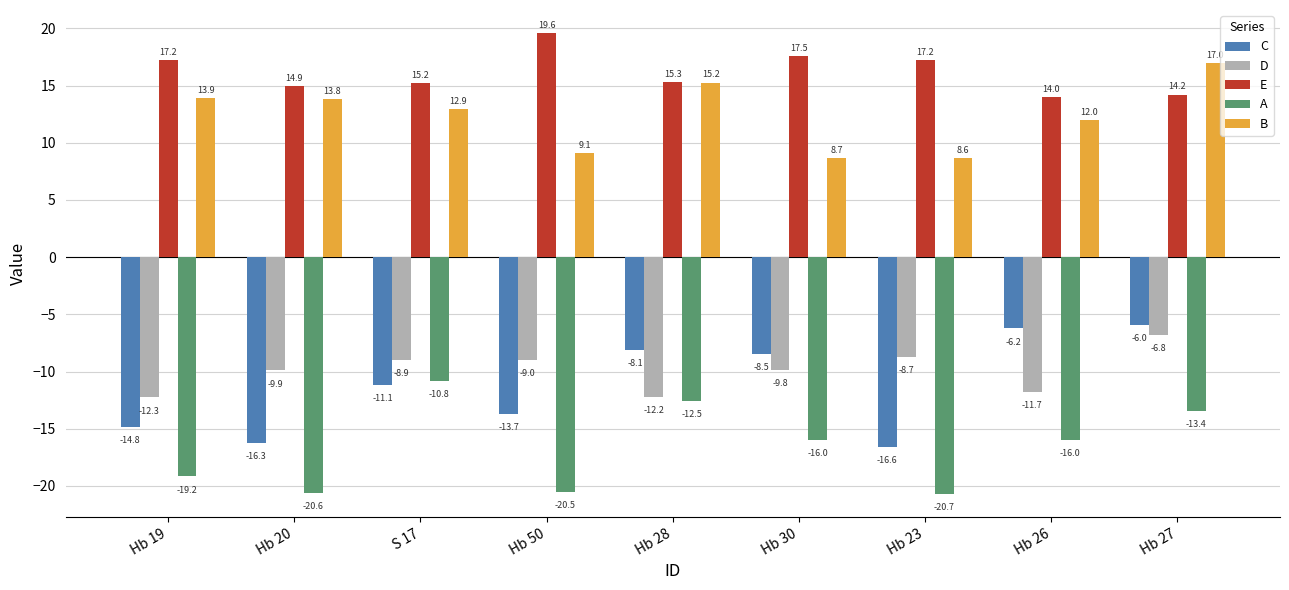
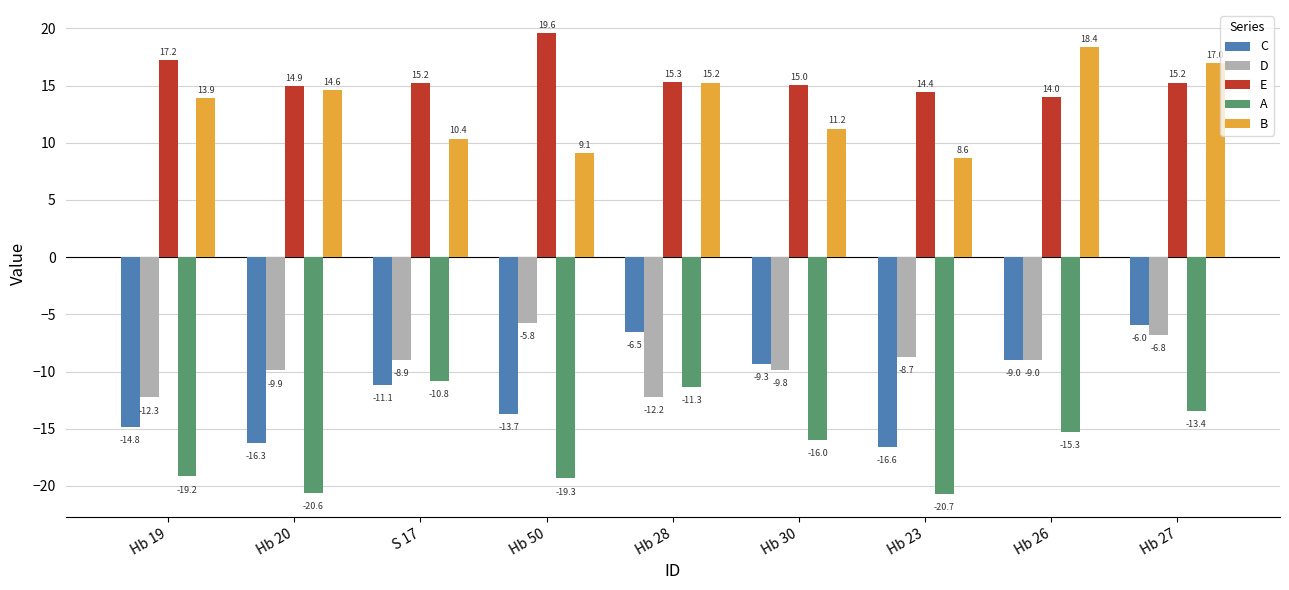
B, Hb 20: 13.8 -> 14.6
B, S 17: 12.9 -> 10.4
D, Hb 50: -9.0 -> -5.8
A, Hb 50: -20.5 -> -19.3
C, Hb 28: -8.1 -> -6.5
A, Hb 28: -12.5 -> -11.3
C, Hb 30: -8.5 -> -9.3
E, Hb 30: 17.5 -> 15.0
B, Hb 30: 8.7 -> 11.2
E, Hb 23: 17.2 -> 14.4
C, Hb 26: -6.2 -> -9.0
D, Hb 26: -11.7 -> -9.0
A, Hb 26: -16.0 -> -15.3
B, Hb 26: 12.0 -> 18.4
E, Hb 27: 14.2 -> 15.2
